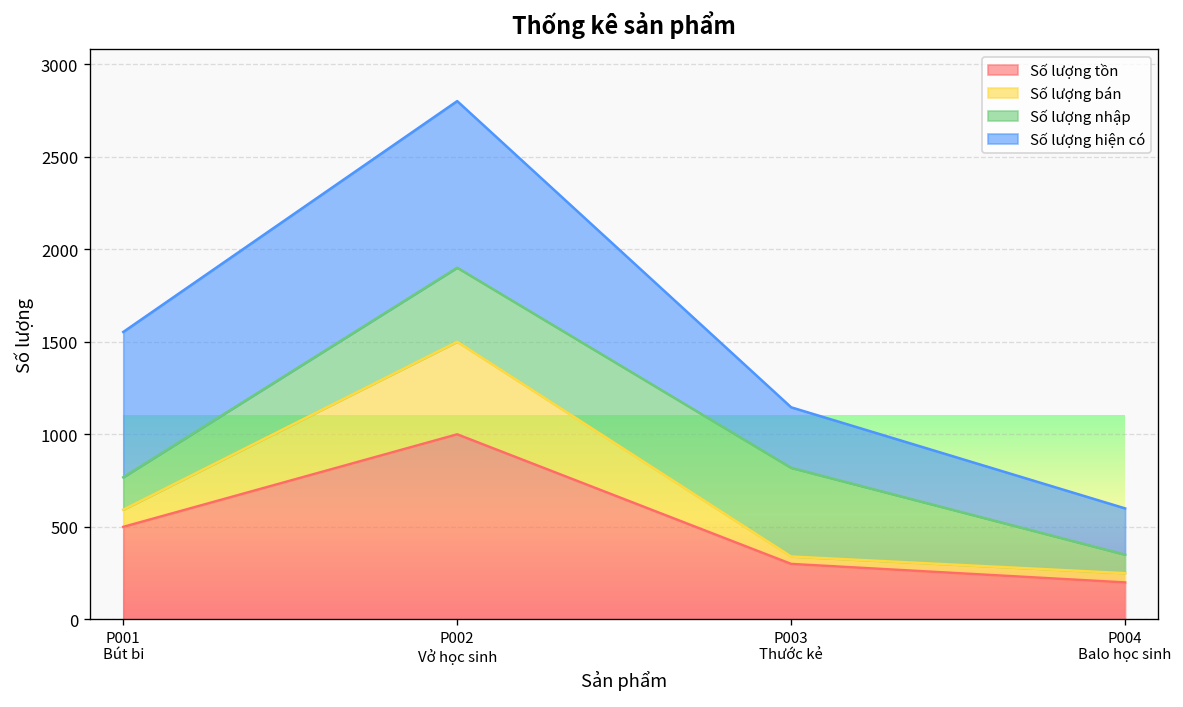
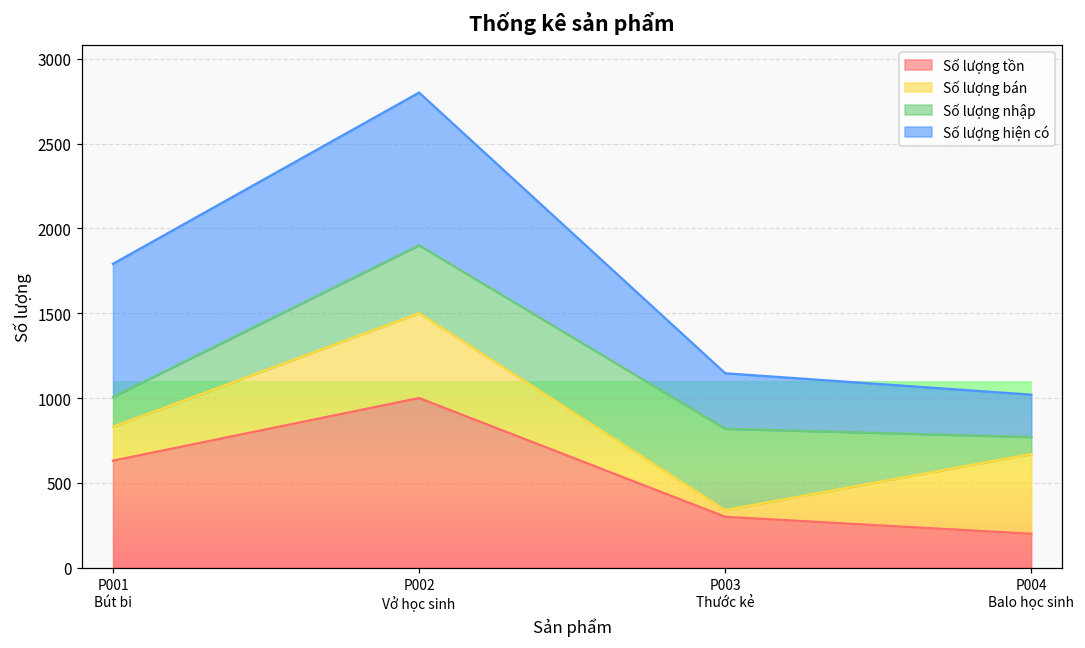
Số lượng tồn, P001 Bút bi: 500 -> 630
Số lượng bán, P001 Bút bi: 90 -> 200
Số lượng bán, P004 Balo học sinh: 50 -> 470
